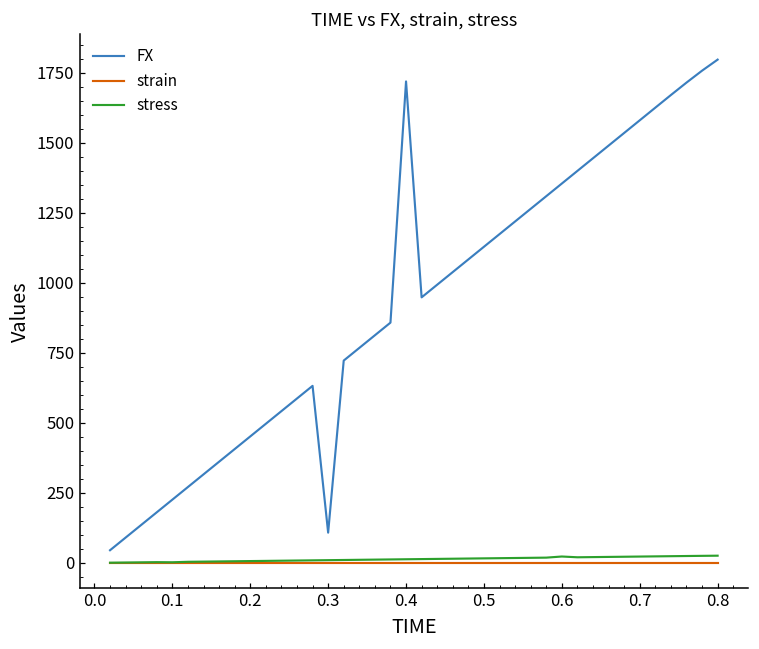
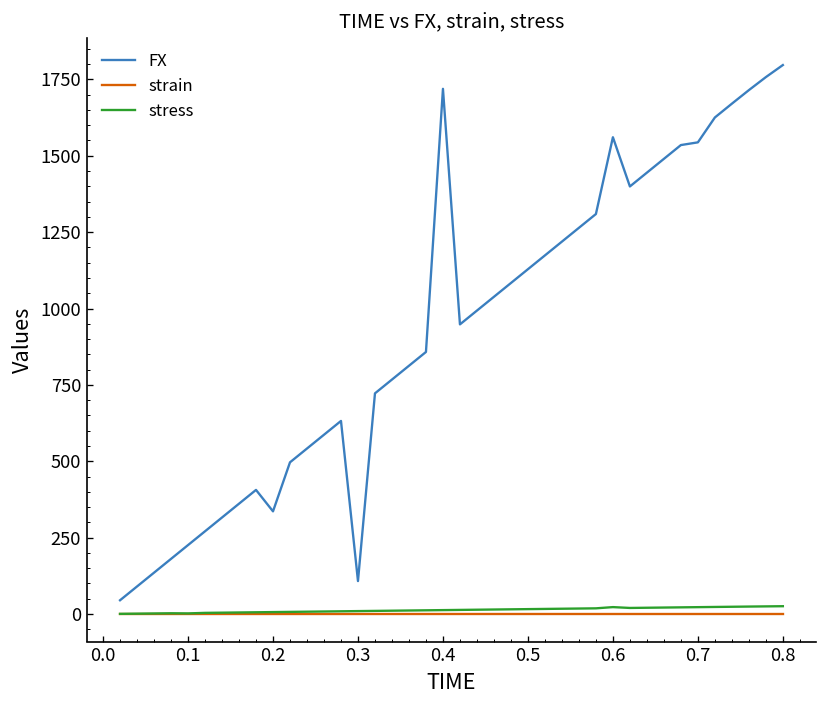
FX, 0.2: 450 -> 340
FX, 0.6: 1350 -> 1560
FX, 0.7: 1580 -> 1540
